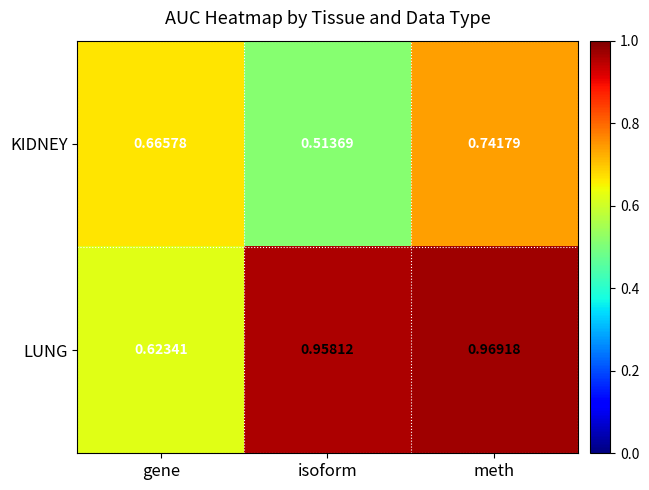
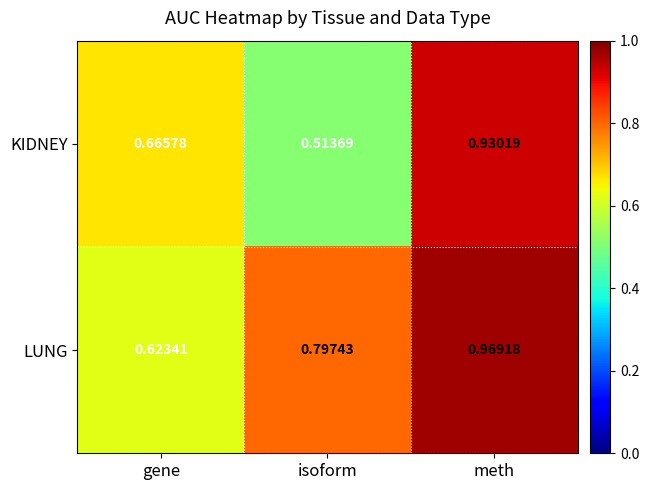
KIDNEY, meth: 0.74179 -> 0.93019
LUNG, isoform: 0.95812 -> 0.79743
